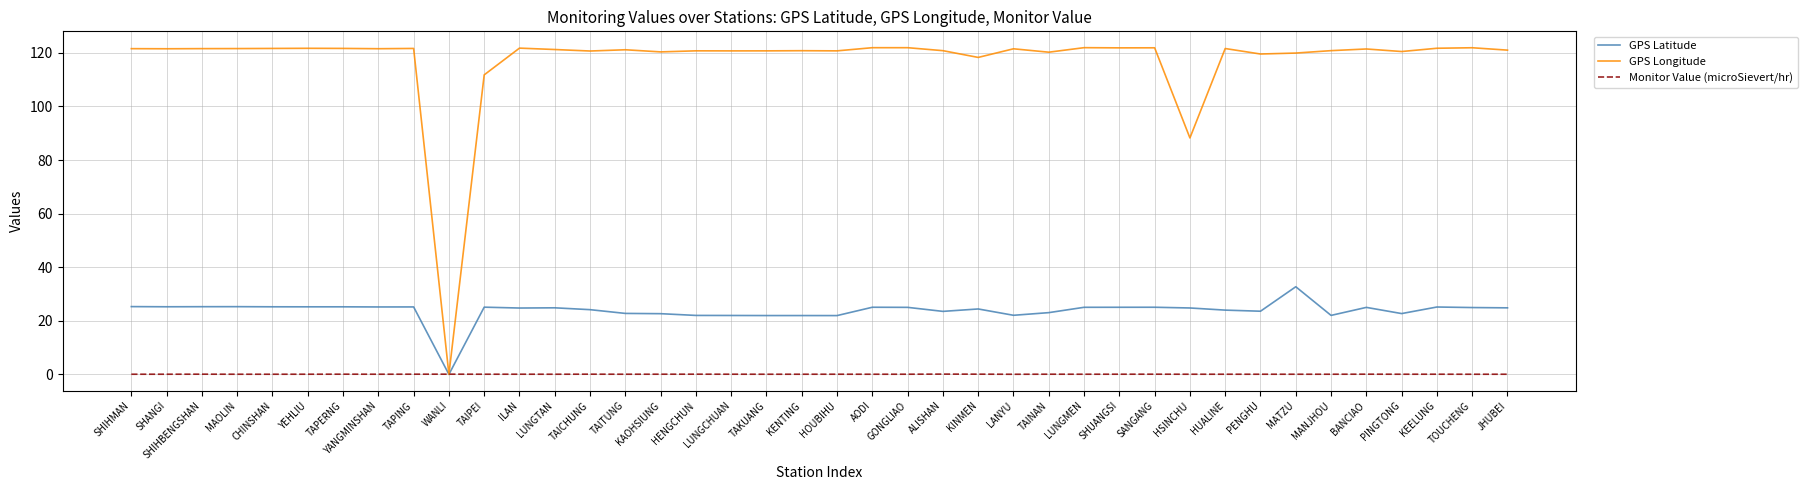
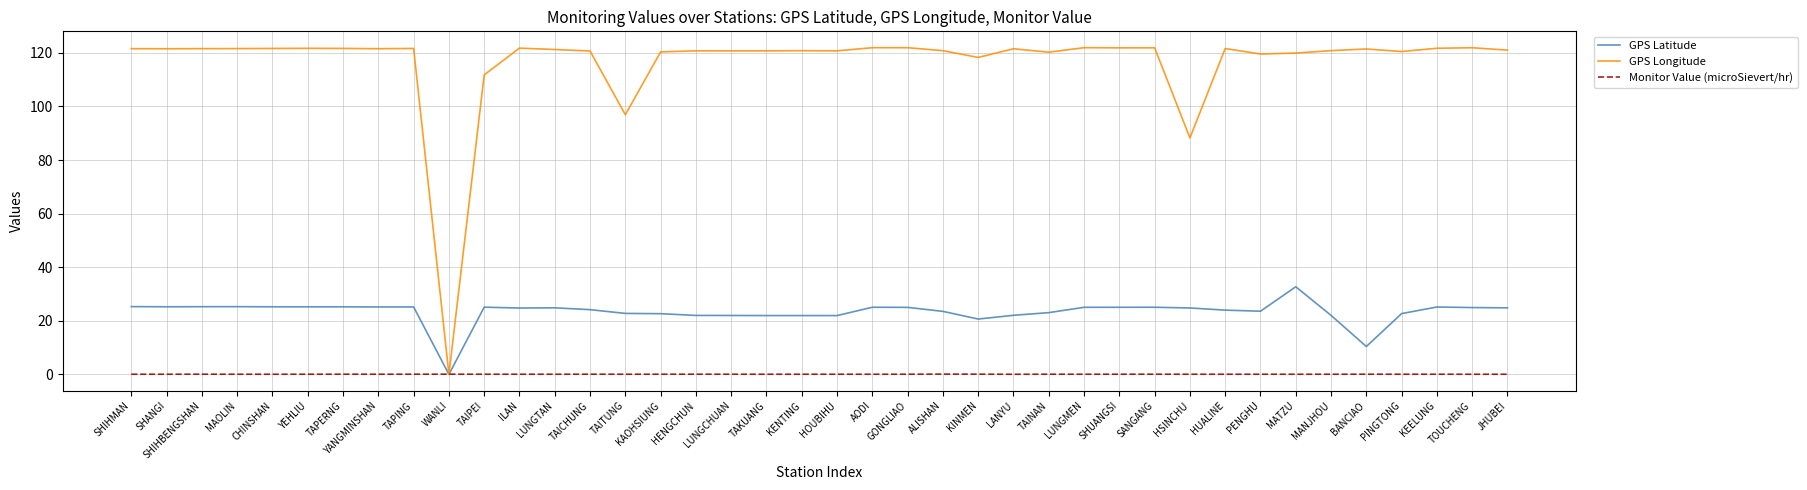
GPS Longitude, TAITUNG: 121 -> 97
GPS Latitude, KINMEN: 24 -> 21
GPS Latitude, BANCIAO: 25 -> 10
